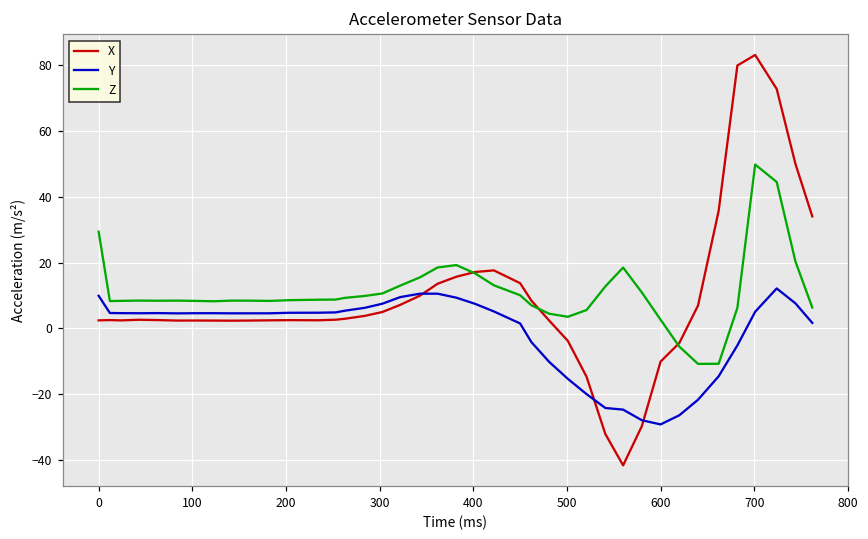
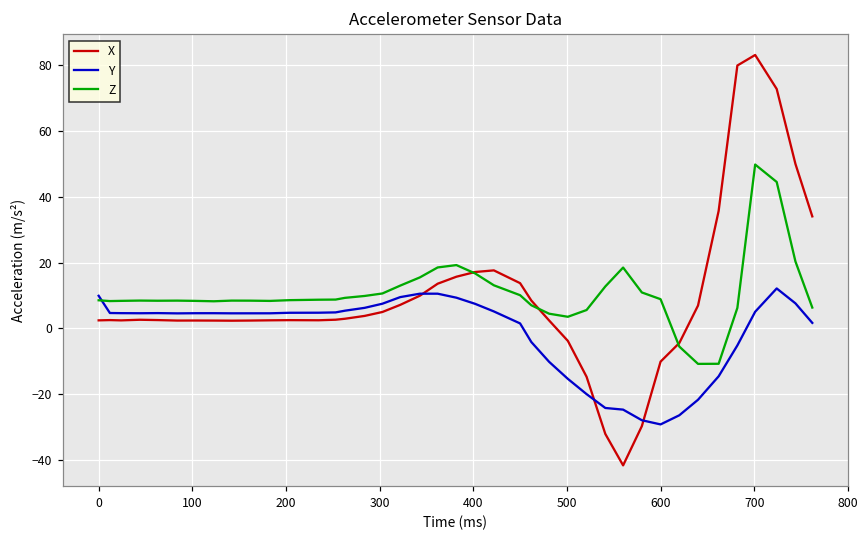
Z, 0: 29 -> 9
Z, 600: 3 -> 9
